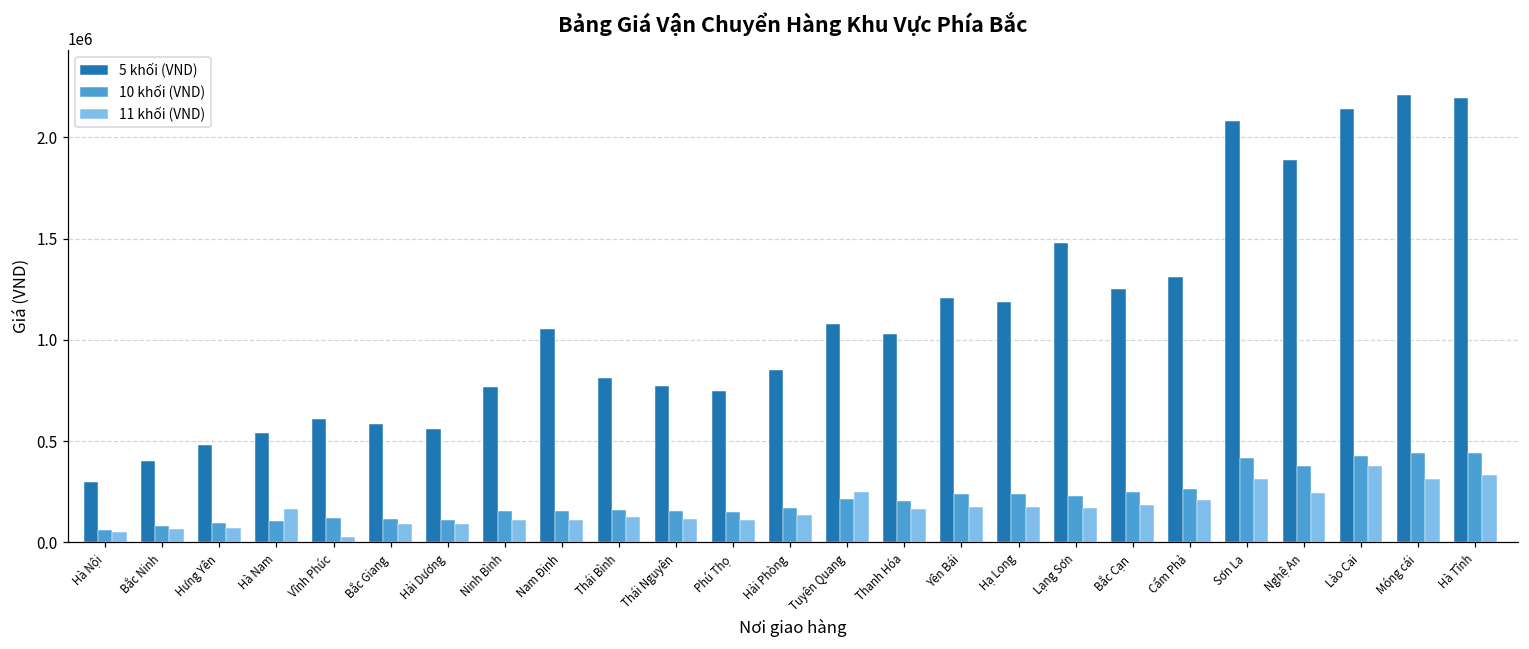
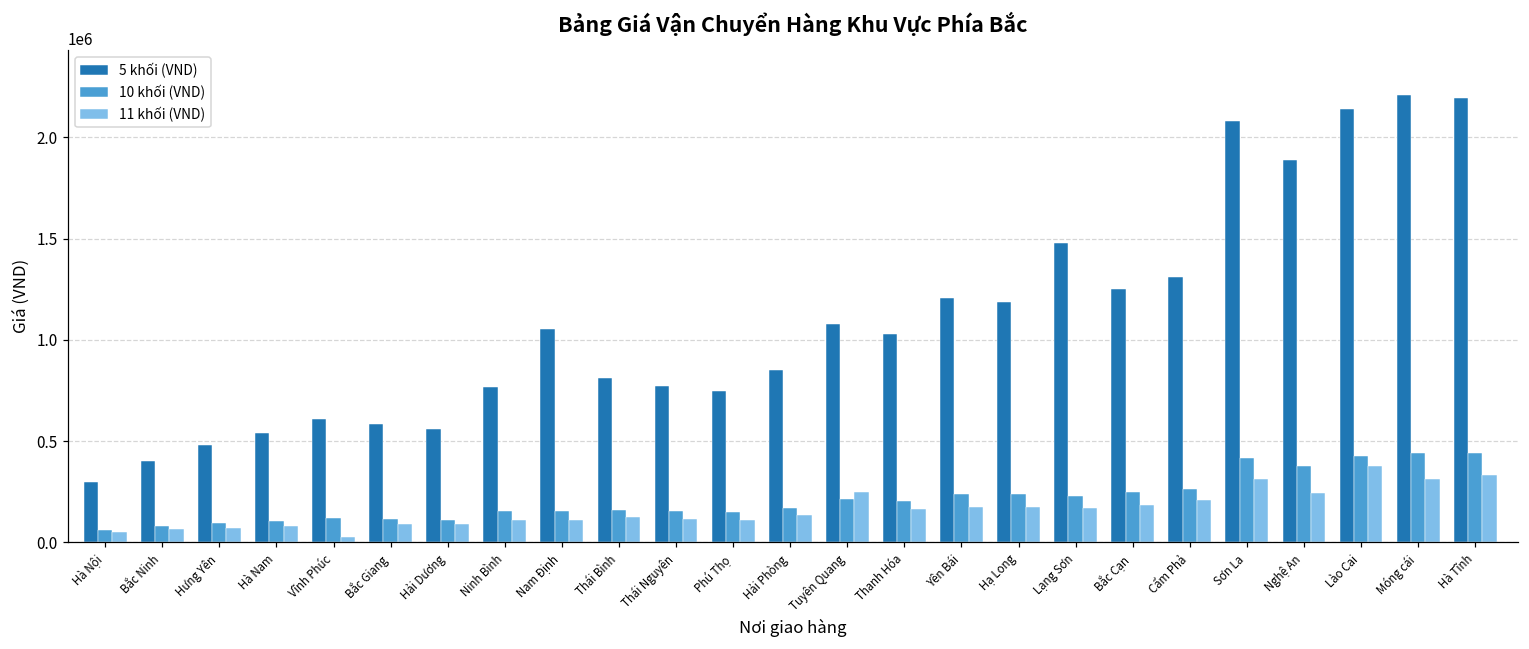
11 khối (VND), Hà Nam: 170000 -> 80000
